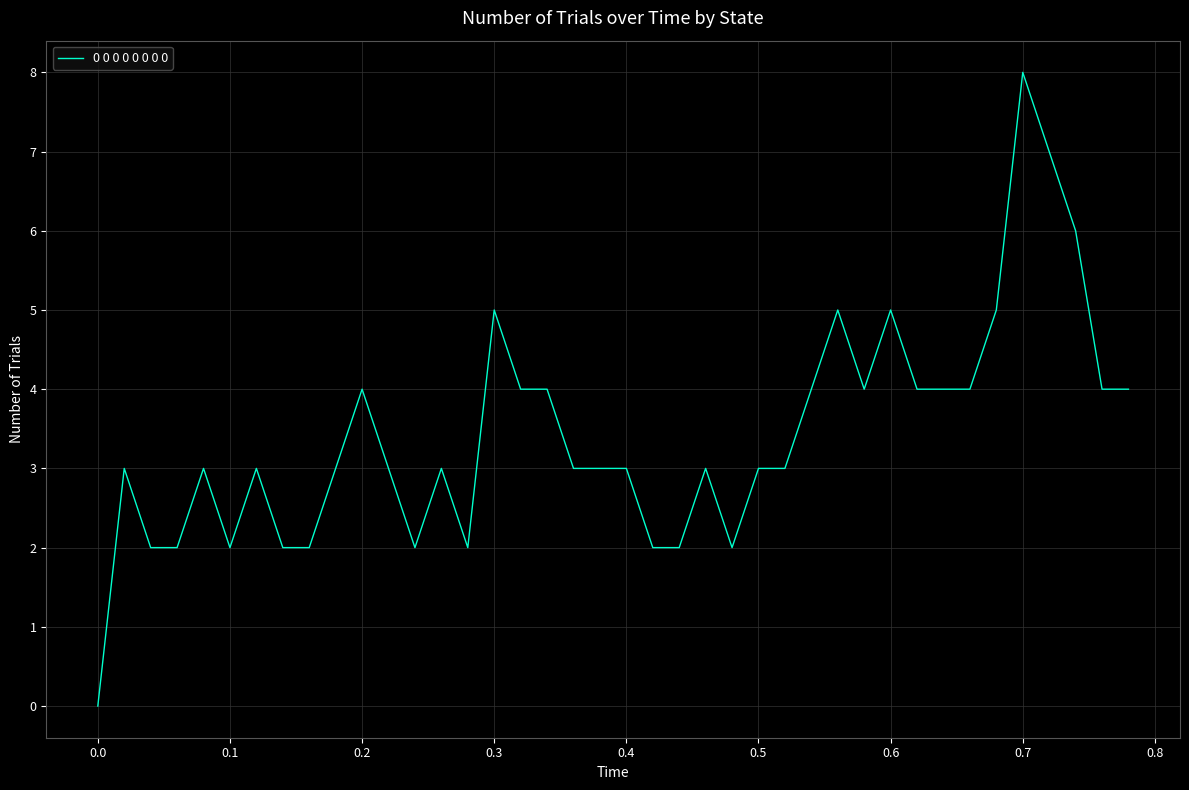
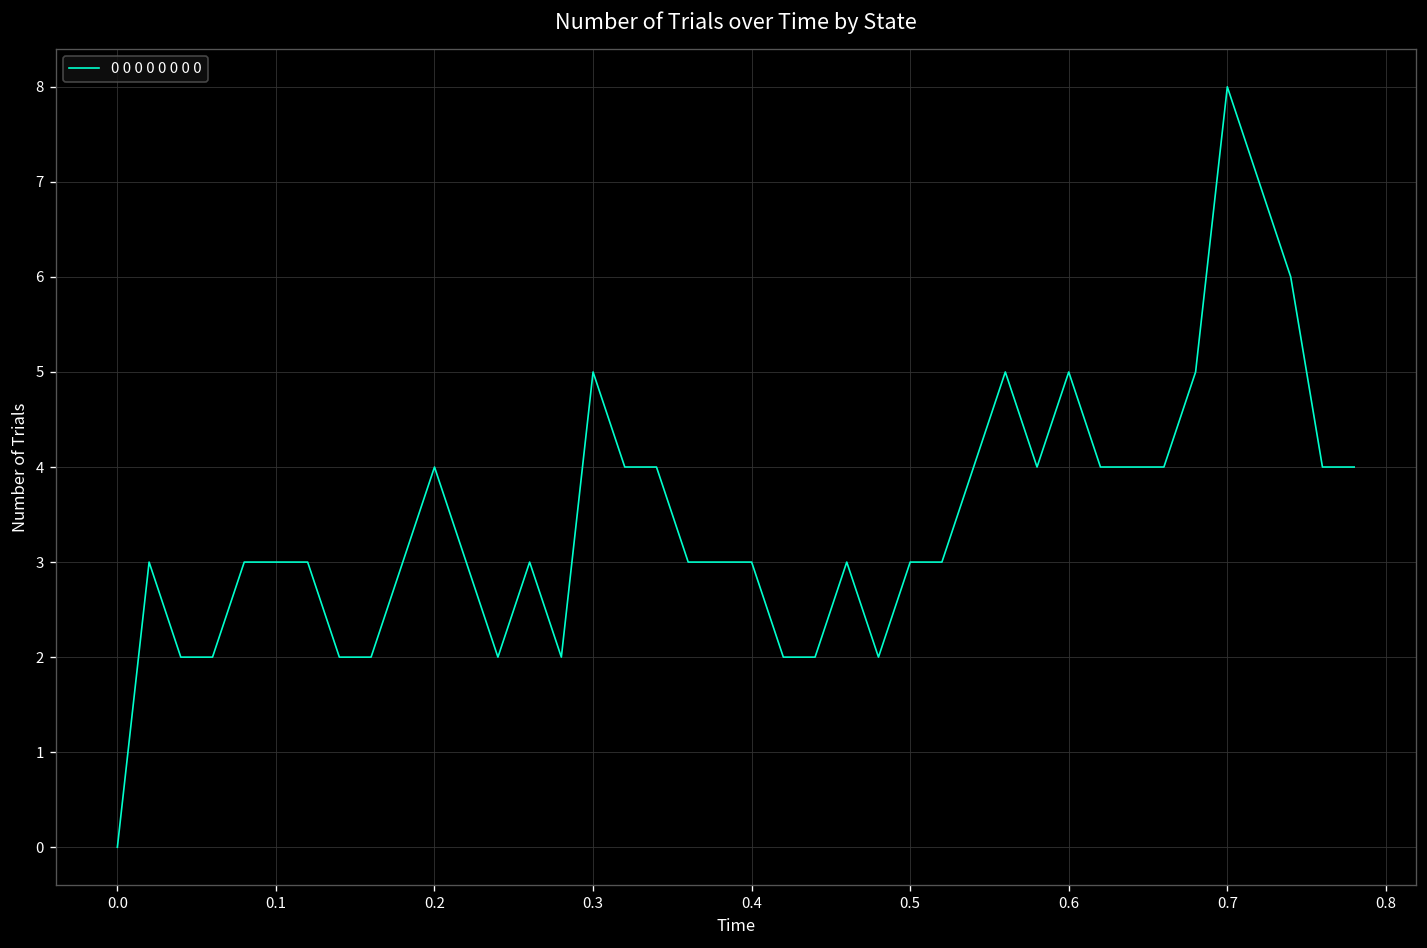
0.1: 2 -> 3
